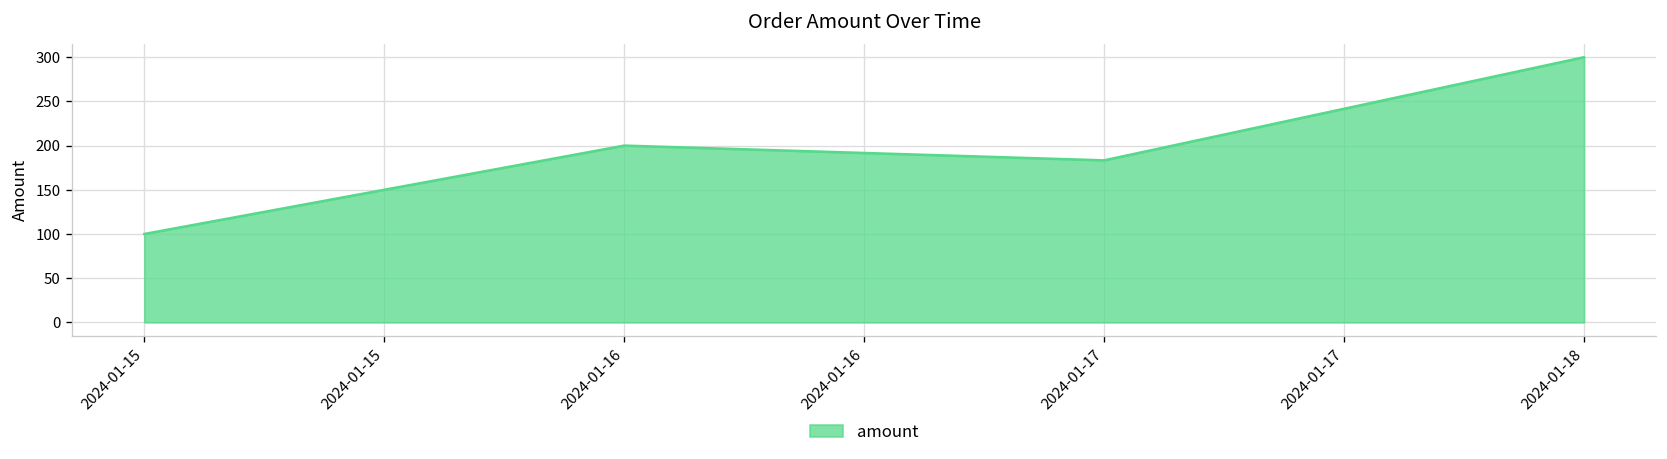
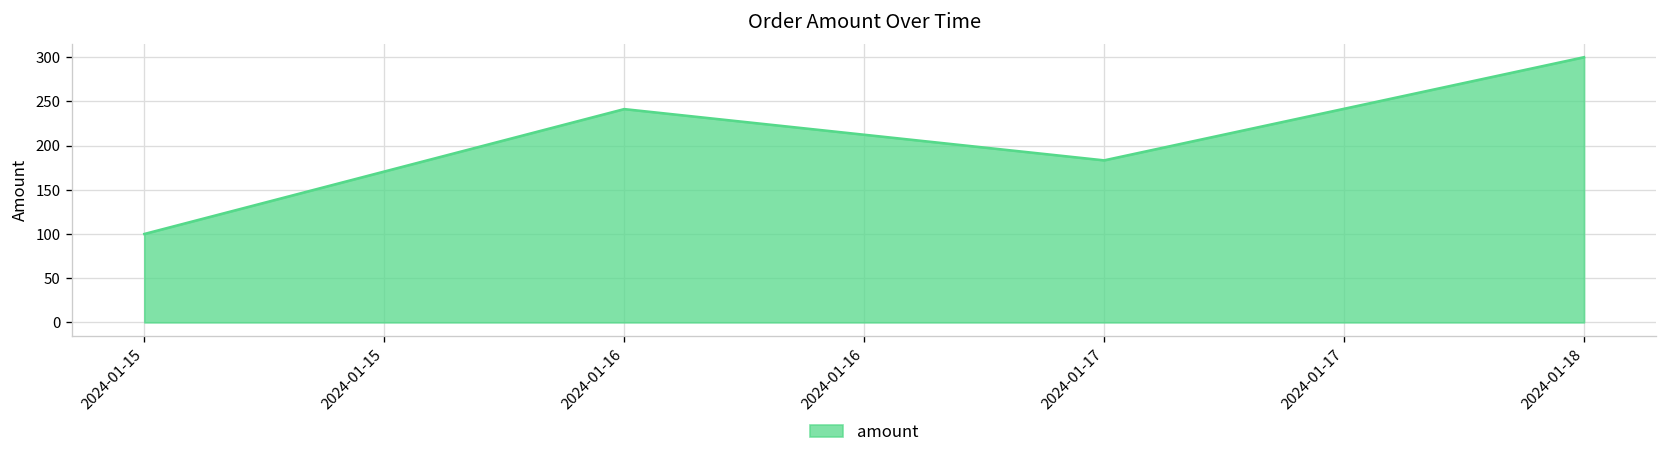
2024-01-16: 200 -> 240
